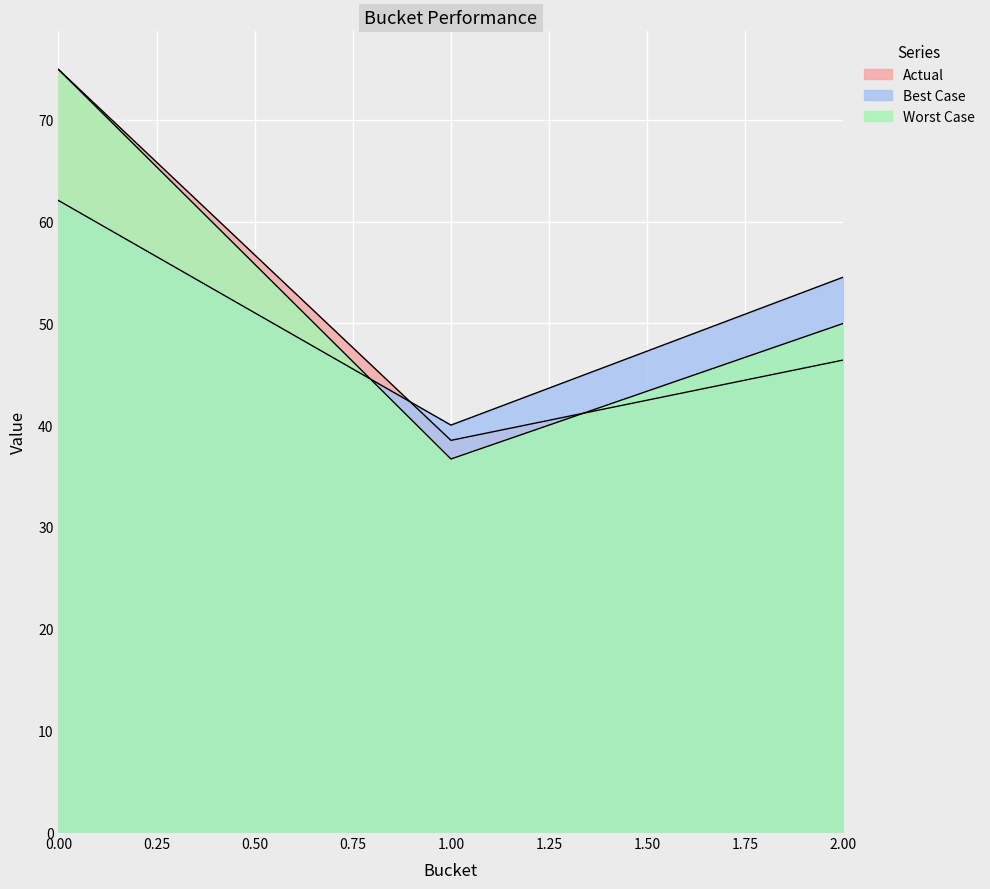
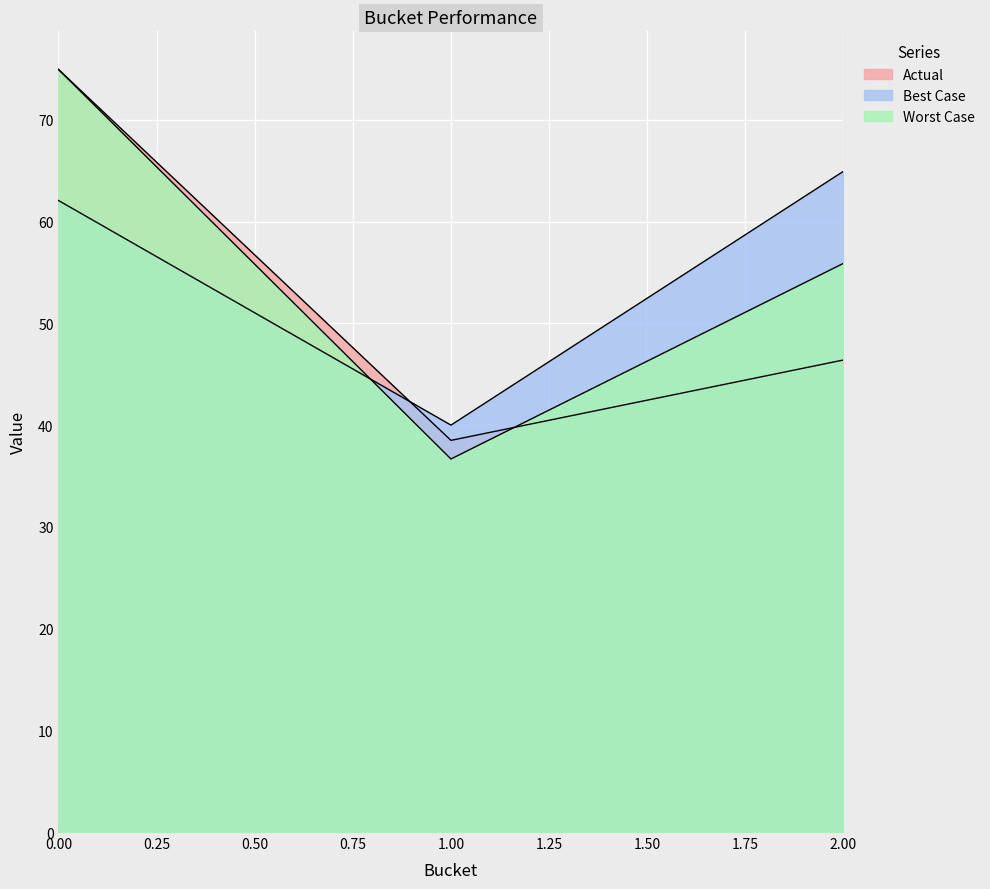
Best Case, 2.00: 54.6 -> 65.0
Worst Case, 2.00: 50.0 -> 55.9
